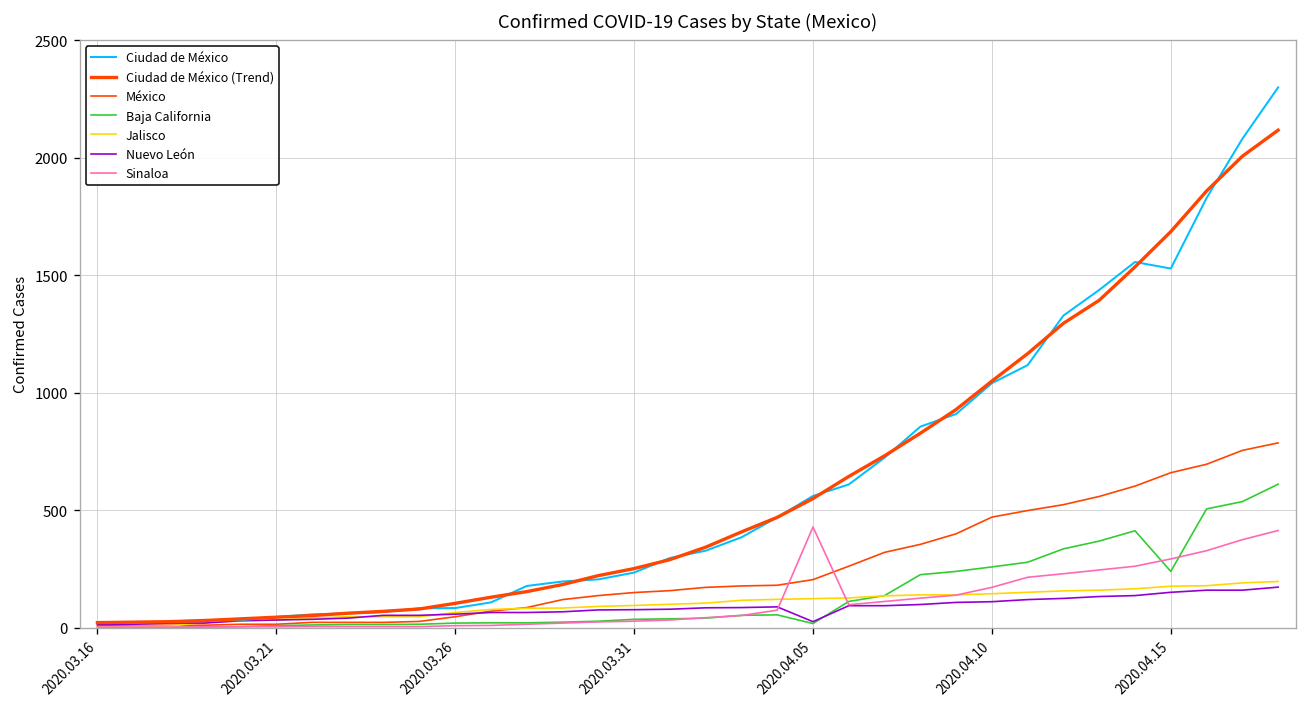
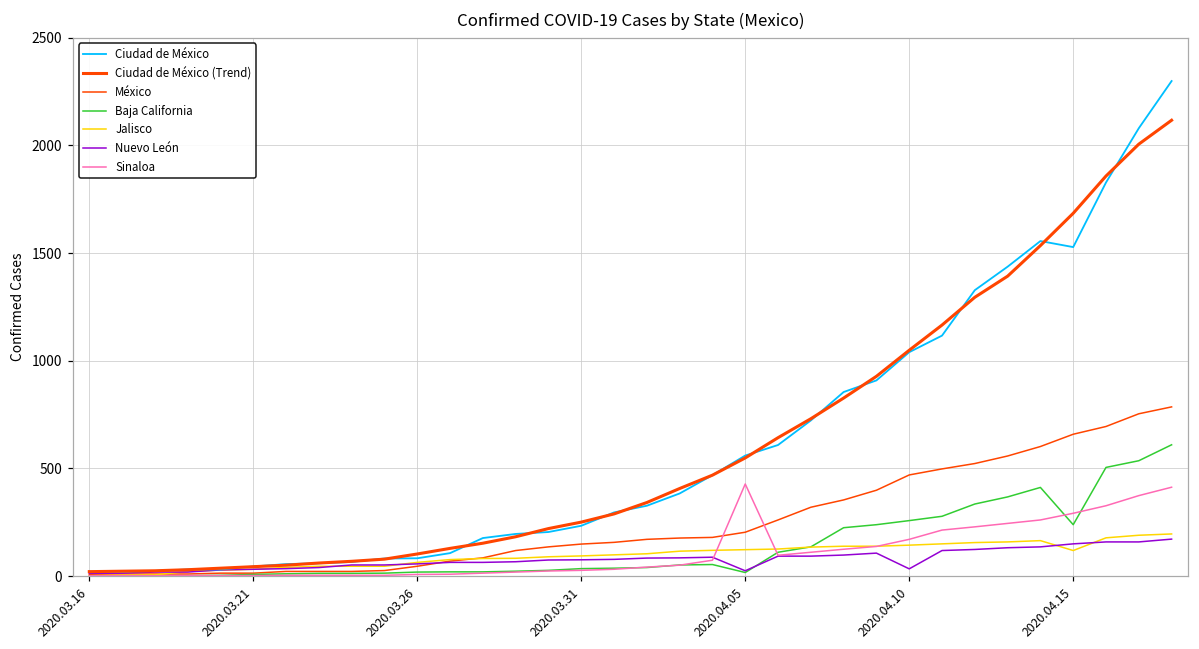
Nuevo León, 2020.04.10: 110 -> 30
Jalisco, 2020.04.15: 180 -> 120
